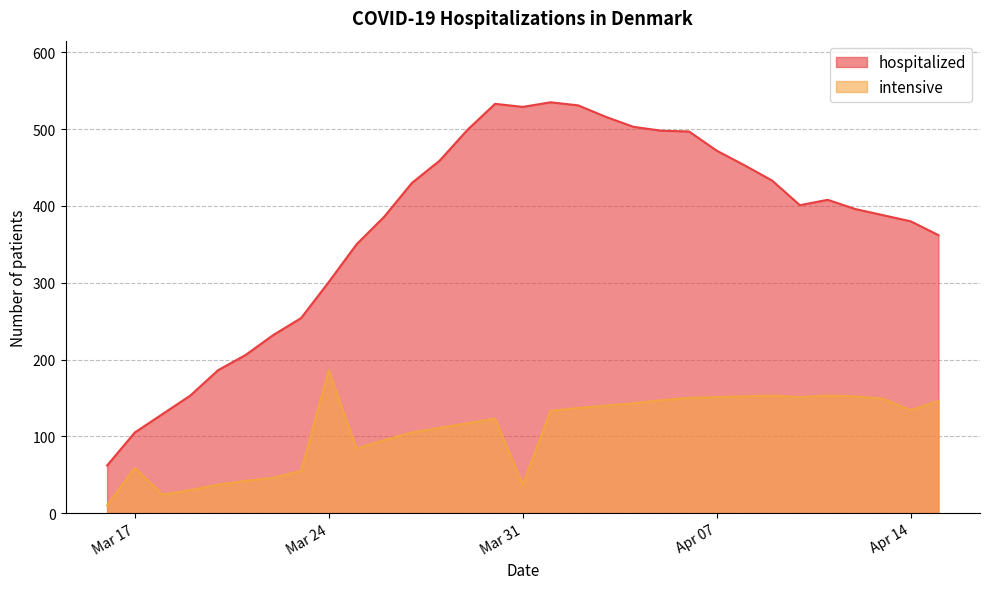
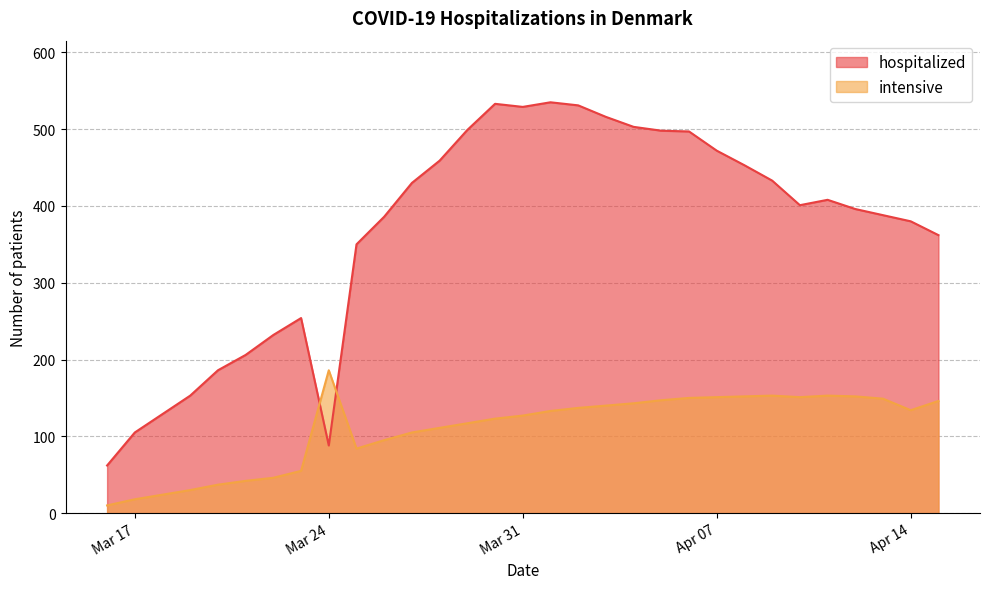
intensive, Mar 17: 60 -> 20
hospitalized, Mar 24: 300 -> 90
intensive, Mar 31: 40 -> 130
